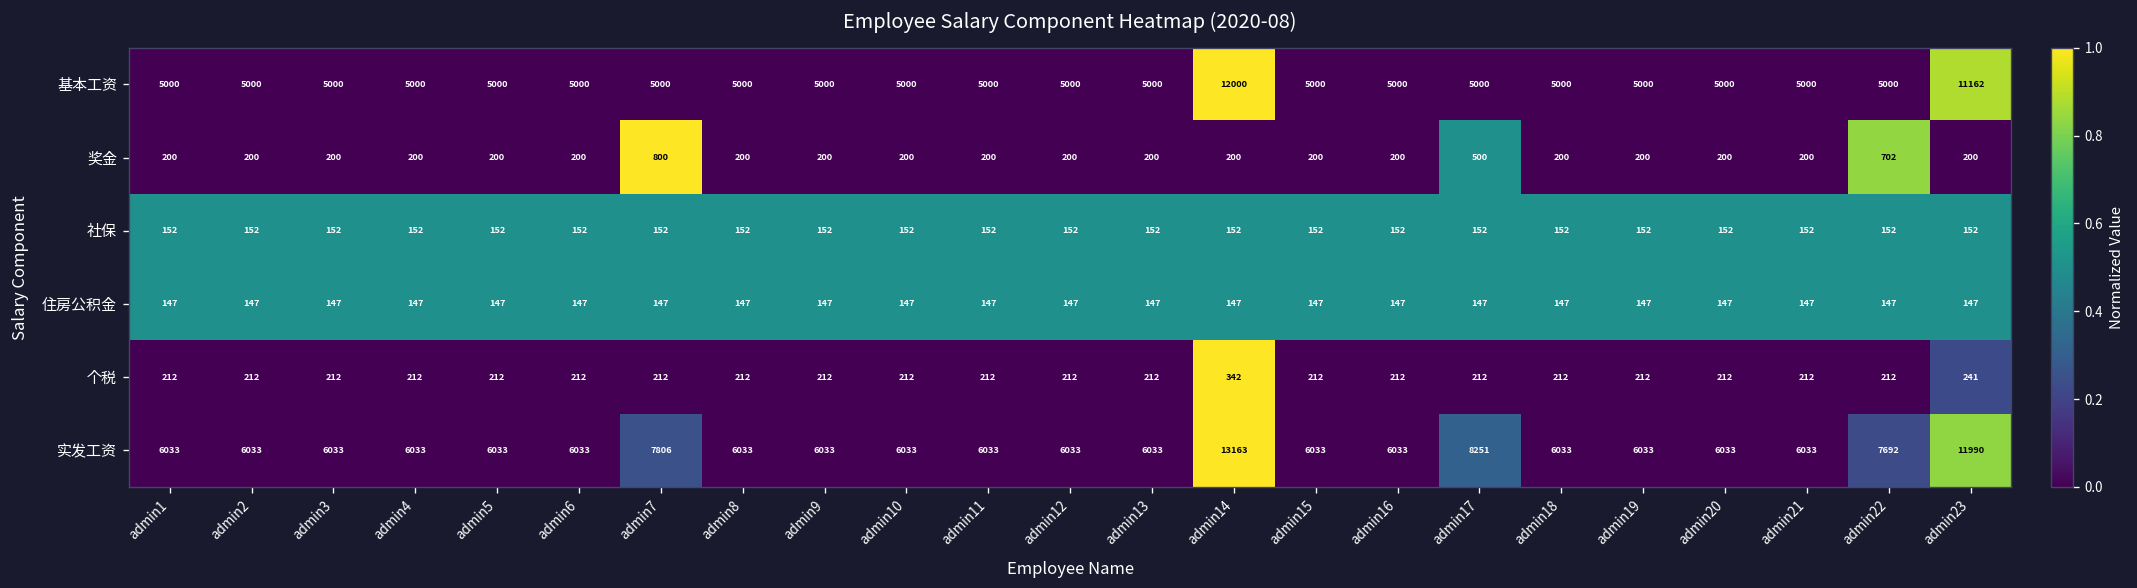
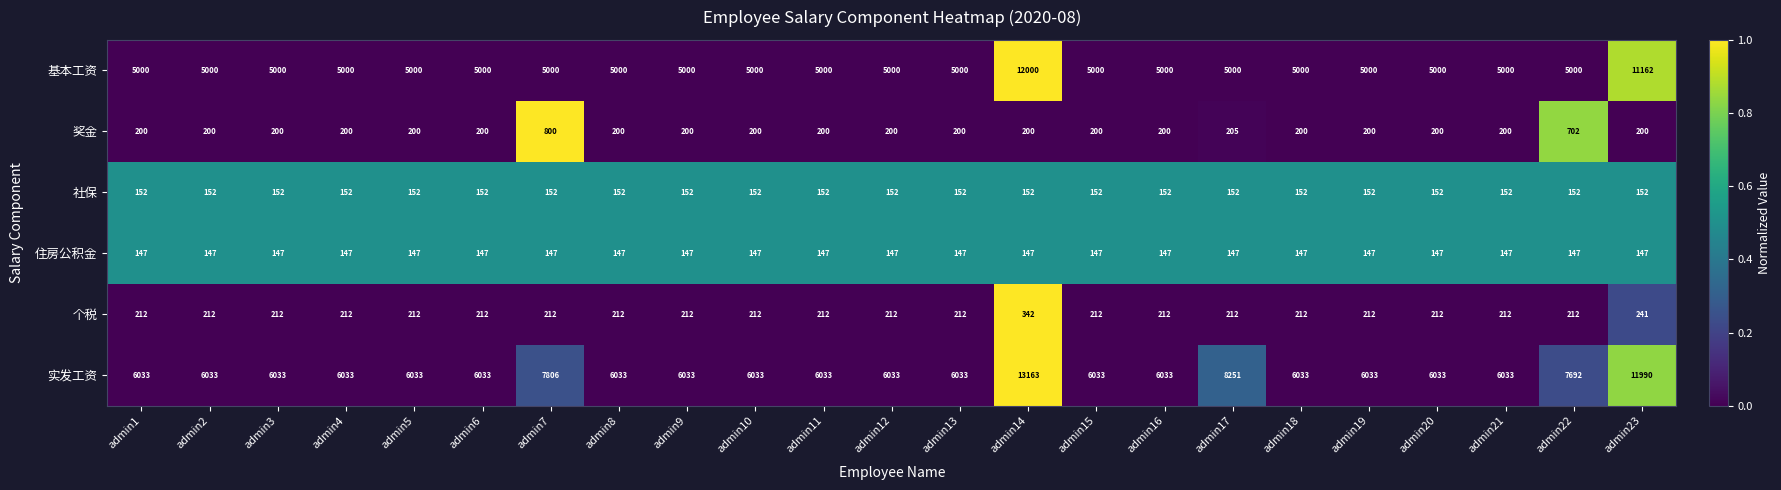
奖金, admin17: 500 -> 205
